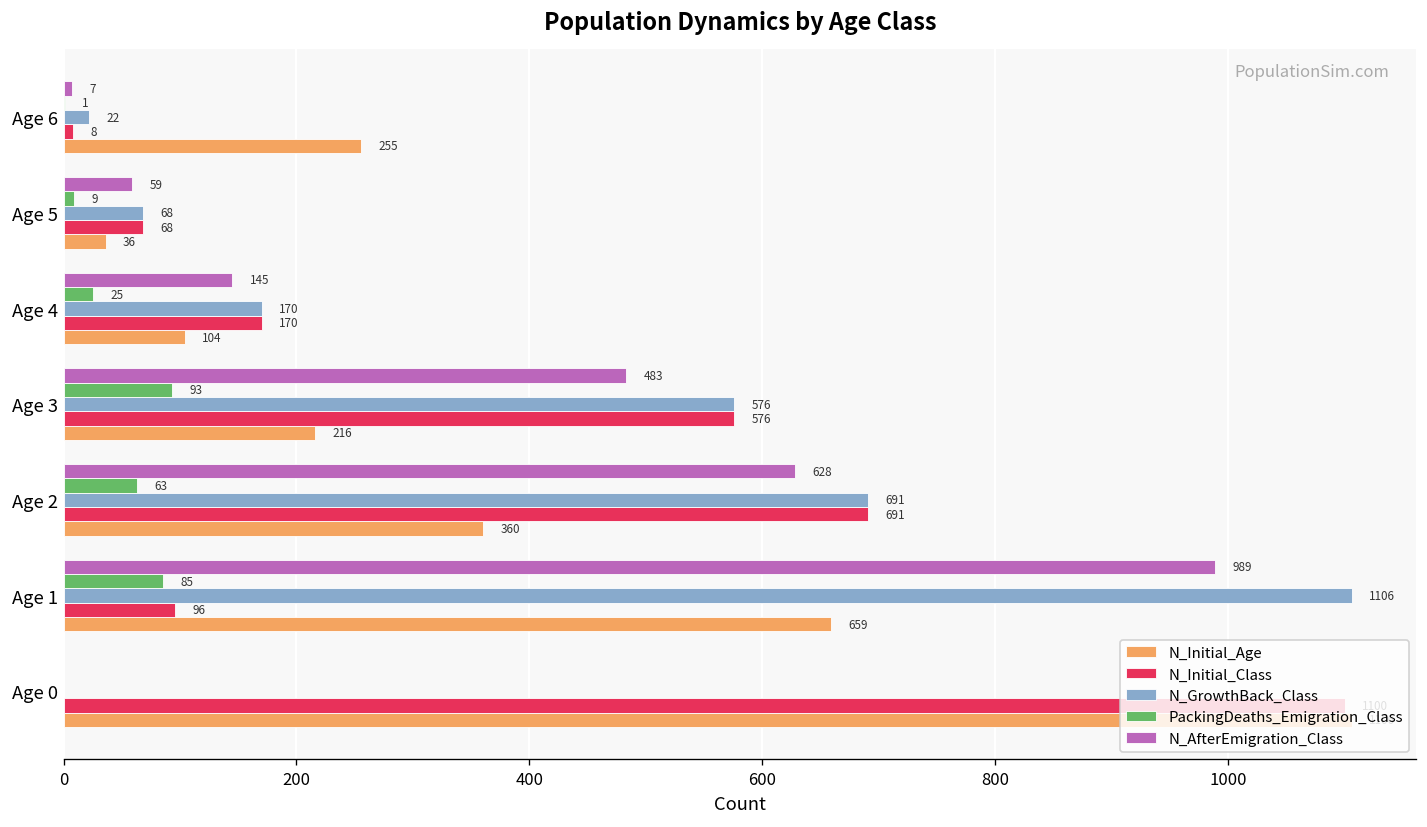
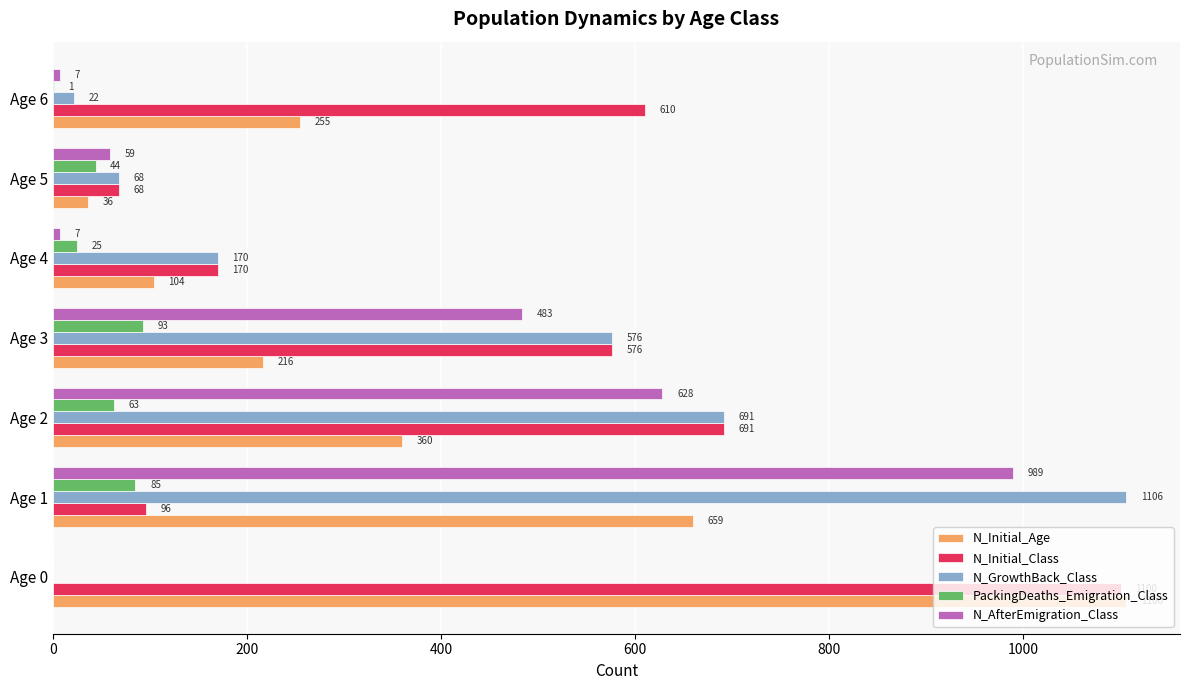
N_Initial_Class, Age 6: 8 -> 610
PackingDeaths_Emigration_Class, Age 5: 9 -> 44
N_AfterEmigration_Class, Age 4: 145 -> 7
